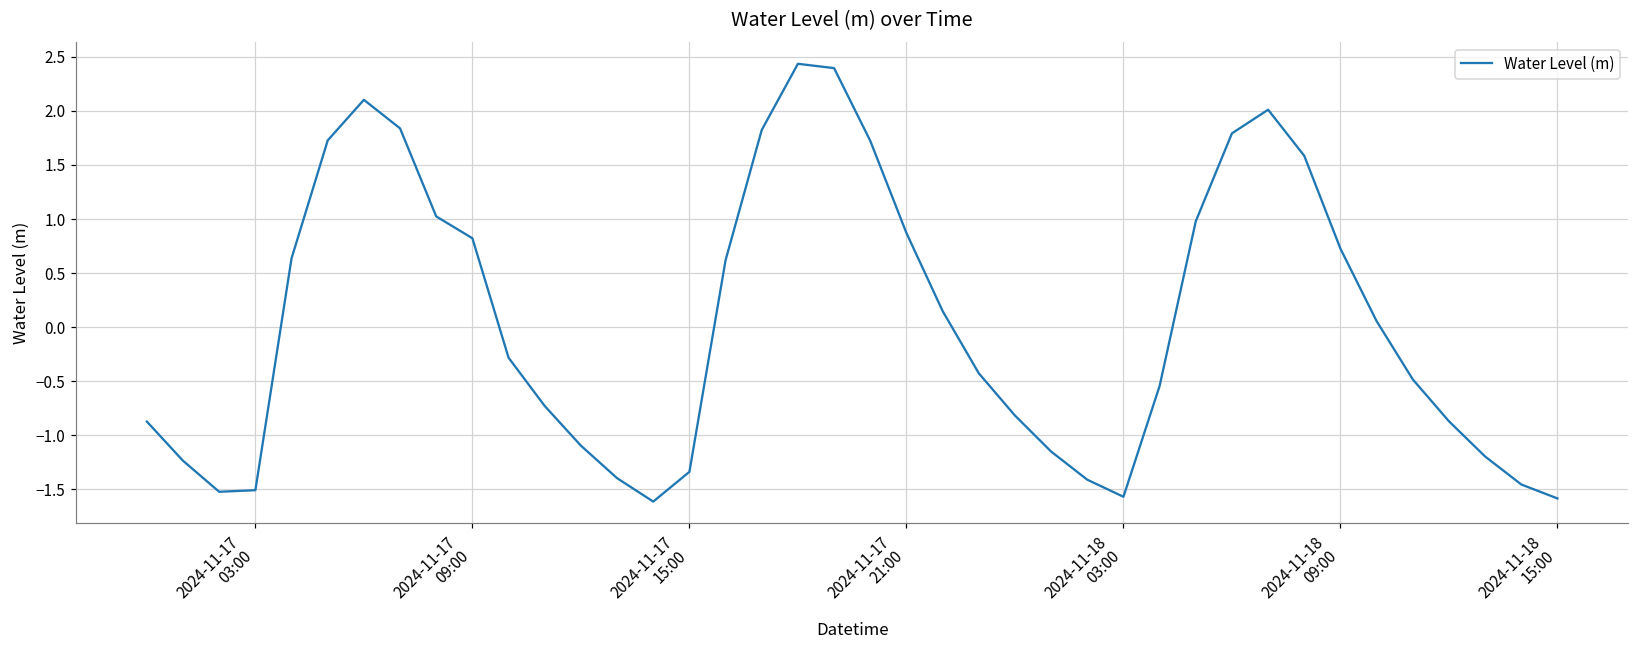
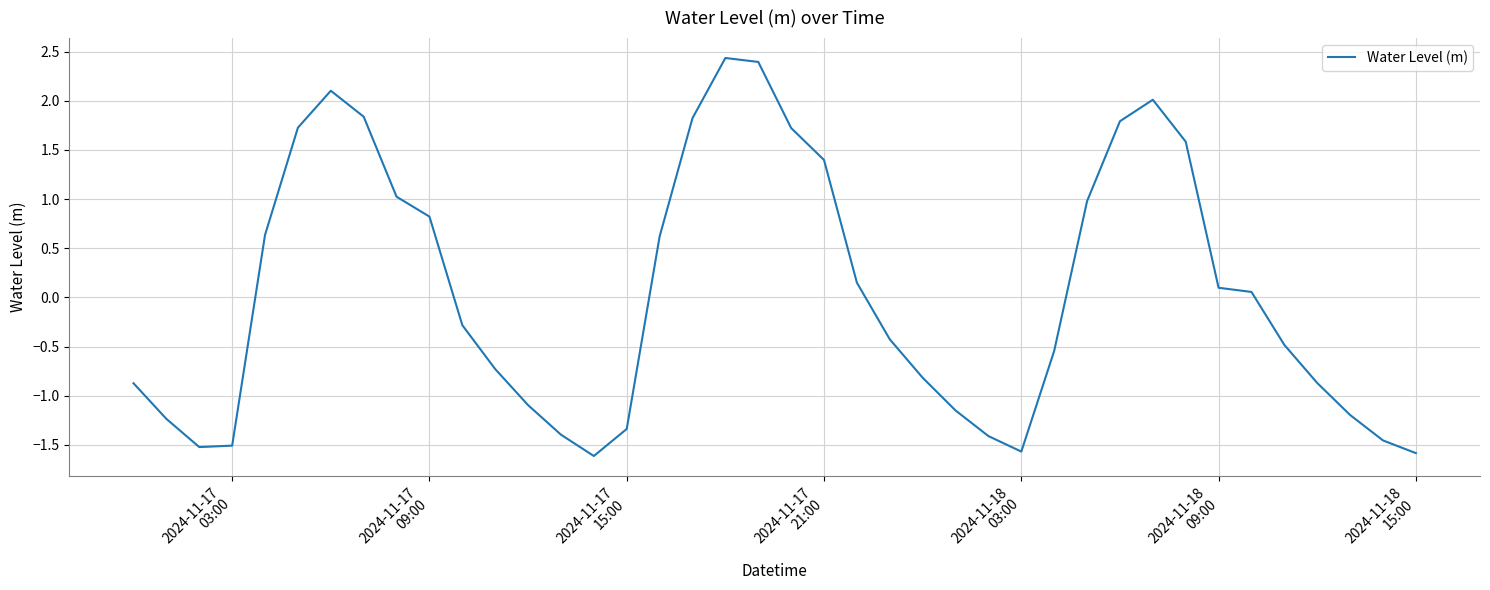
2024-11-17 21:00: 0.9 -> 1.4
2024-11-18 09:00: 0.7 -> 0.1
